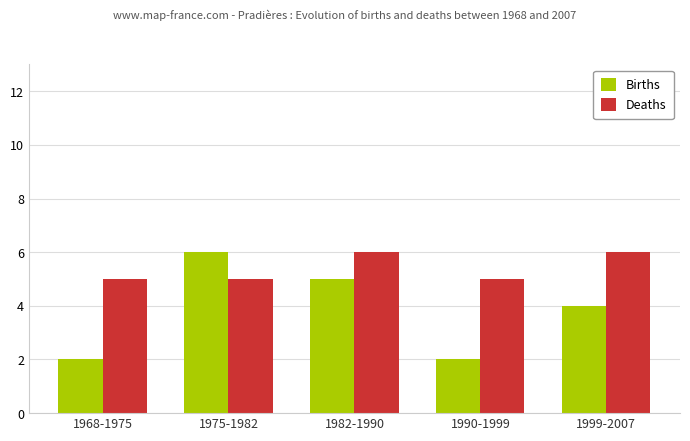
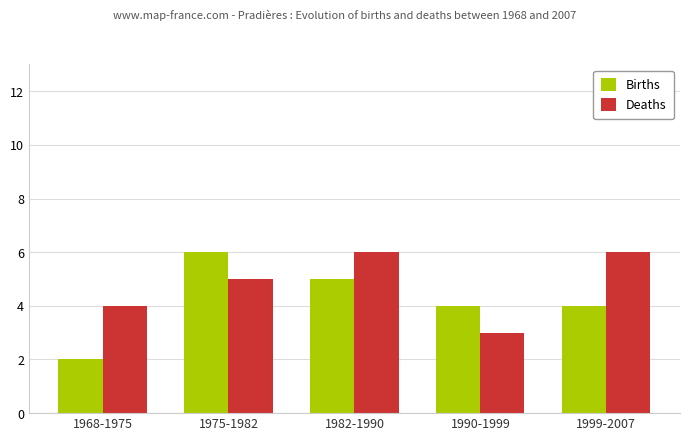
Deaths, 1968-1975: 5 -> 4
Births, 1990-1999: 2 -> 4
Deaths, 1990-1999: 5 -> 3
